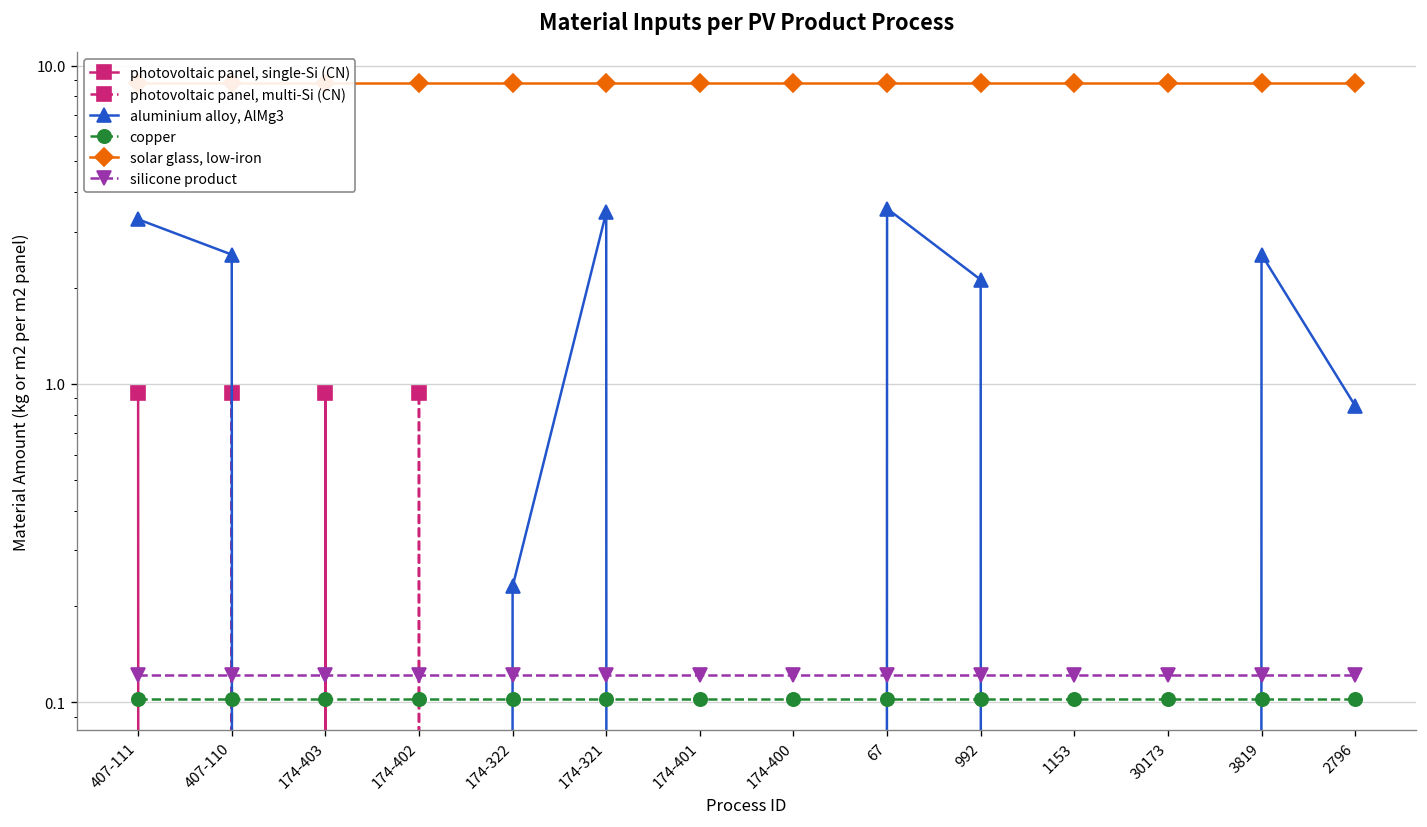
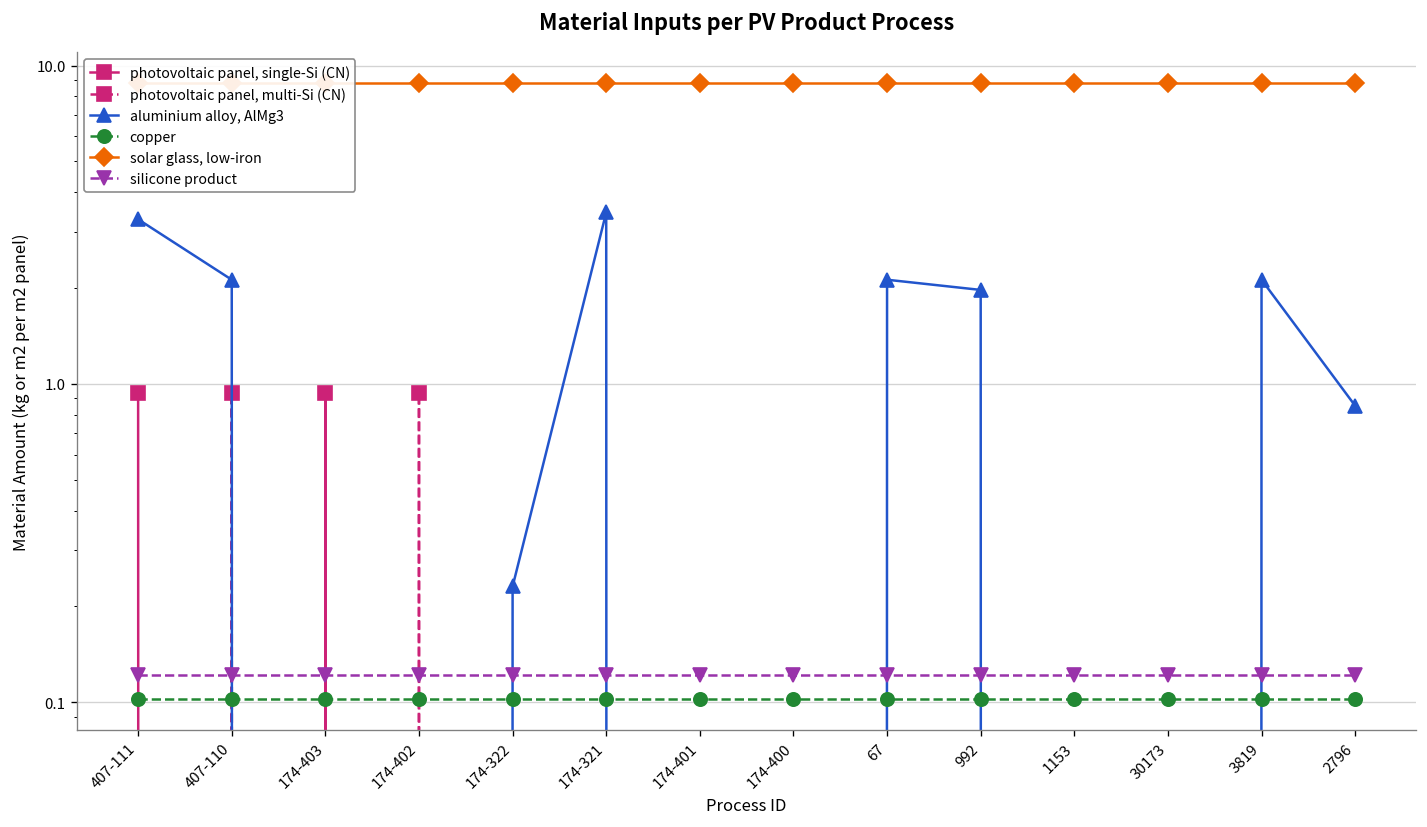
aluminium alloy, AlMg3, 407-110: 2.5 -> 2.1
aluminium alloy, AlMg3, 67: 3.6 -> 2.1
aluminium alloy, AlMg3, 992: 2.1 -> 2.0
aluminium alloy, AlMg3, 3819: 2.5 -> 2.1
